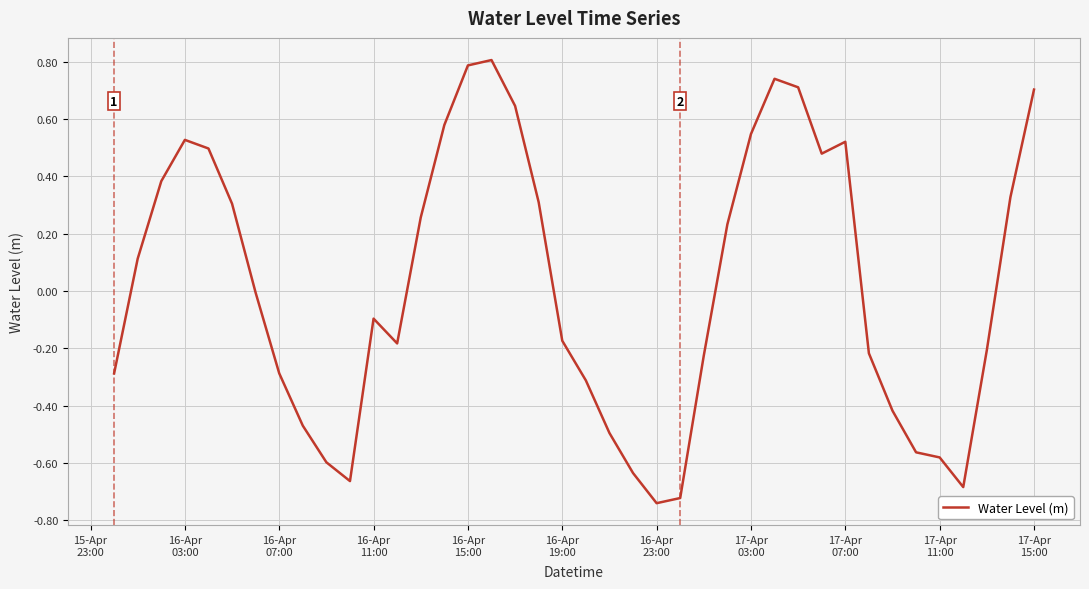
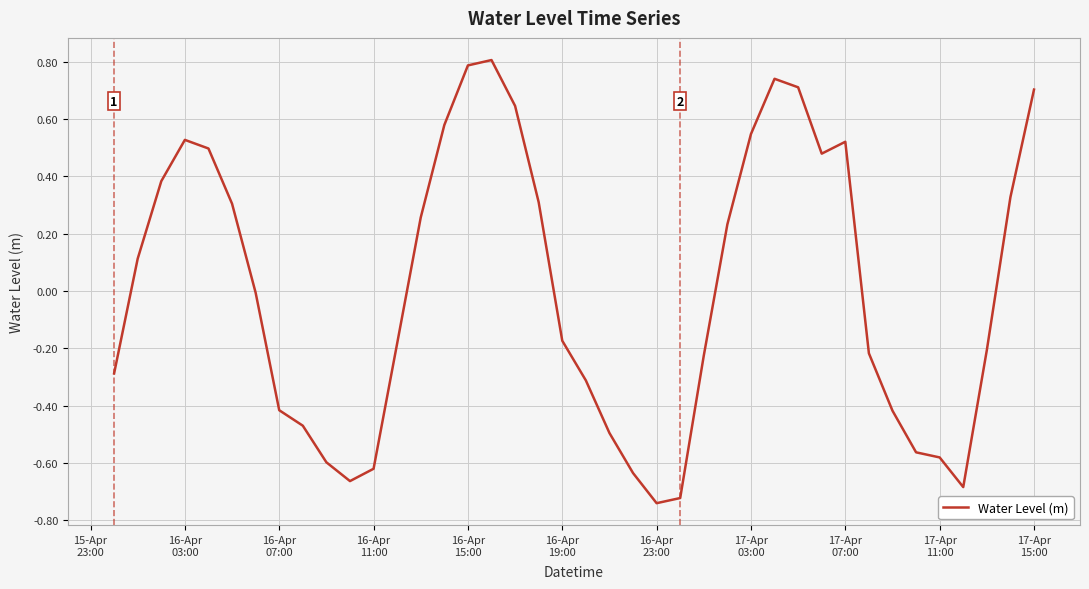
16-Apr 07:00: -0.29 -> -0.42
16-Apr 11:00: -0.10 -> -0.62
